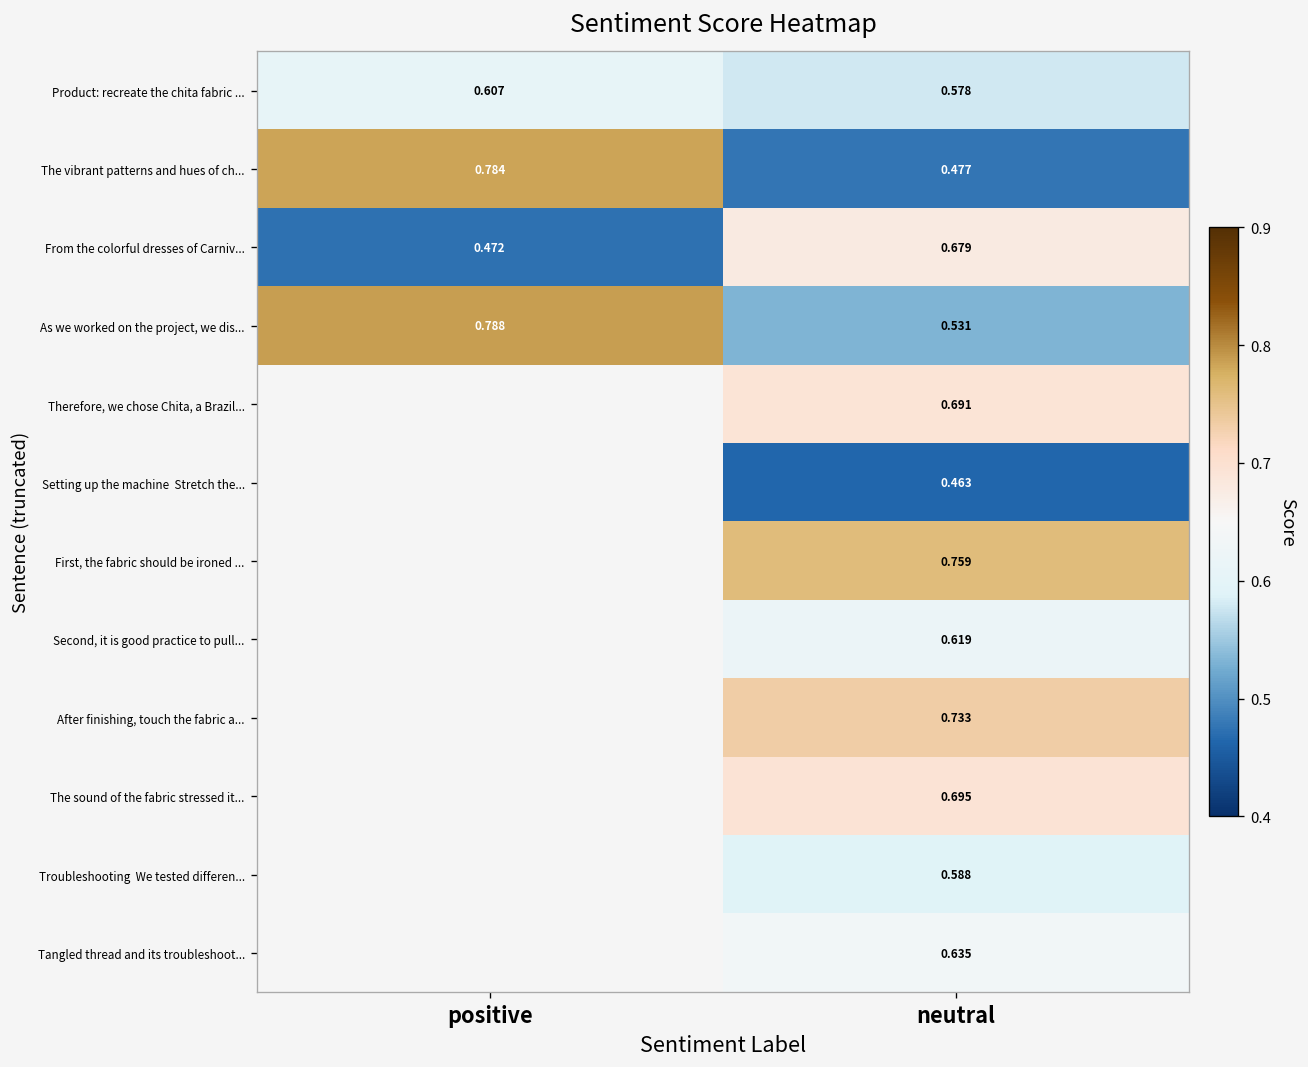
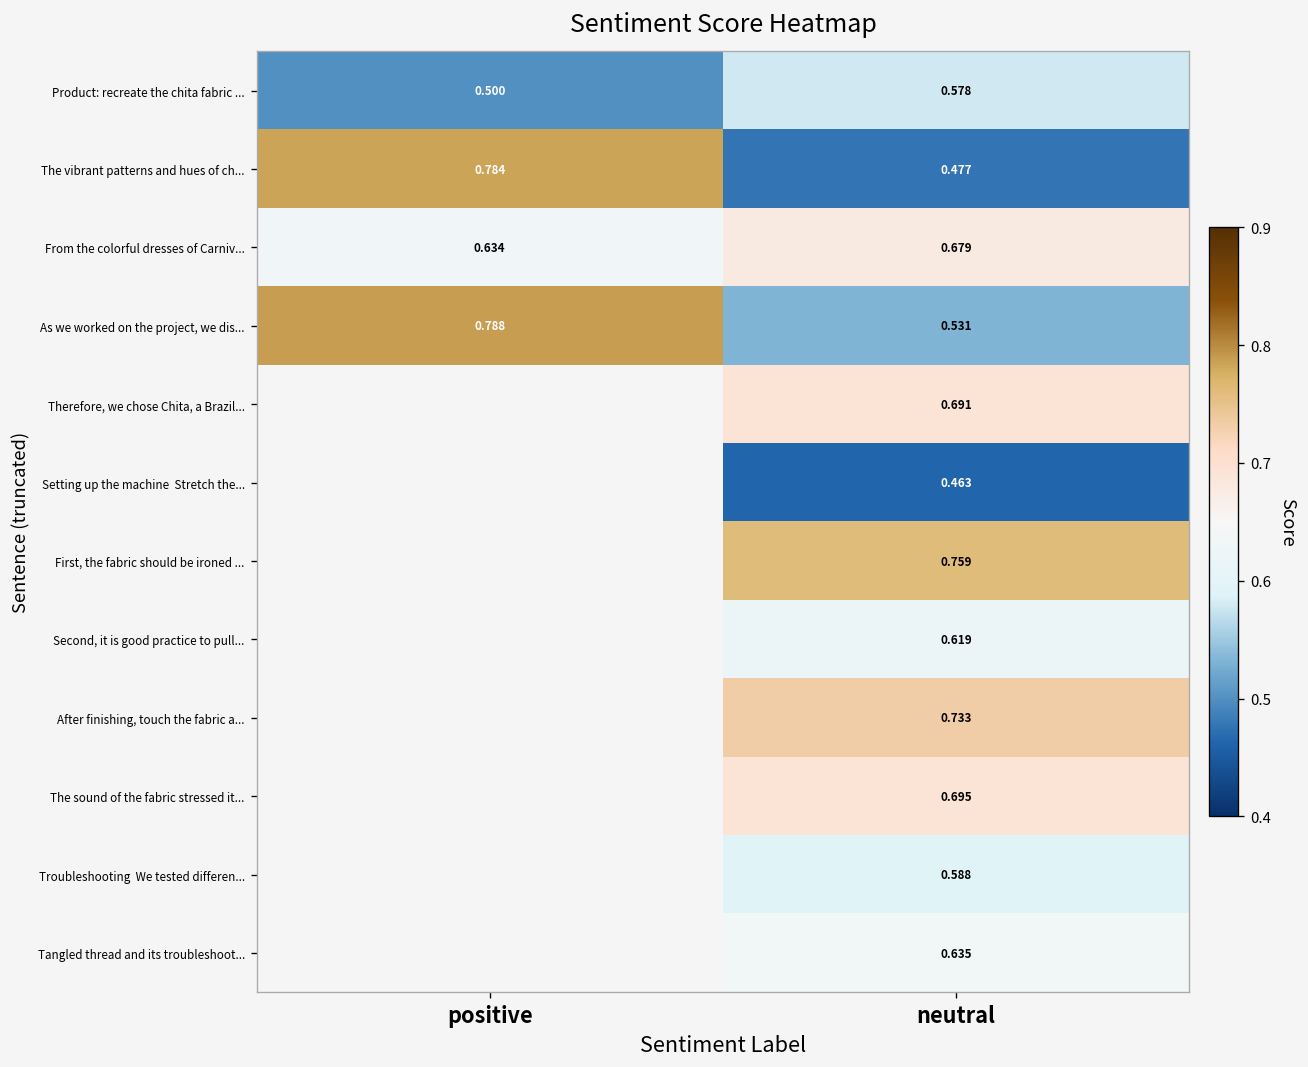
Product: recreate the chita fabric ..., positive: 0.607 -> 0.500
From the colorful dresses of Carniv..., positive: 0.472 -> 0.634
